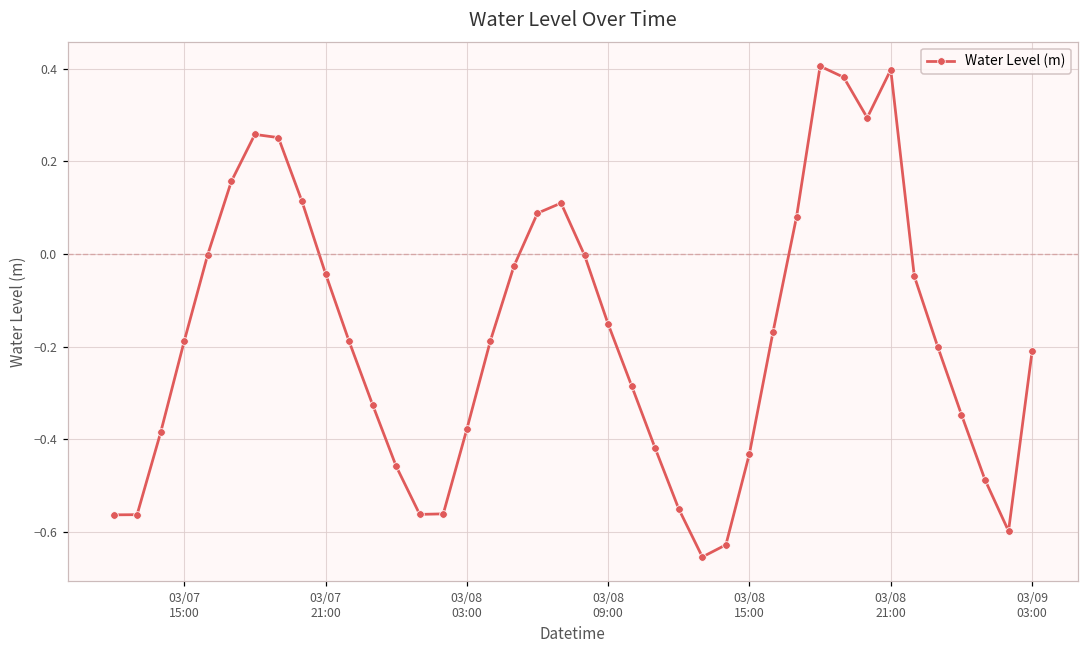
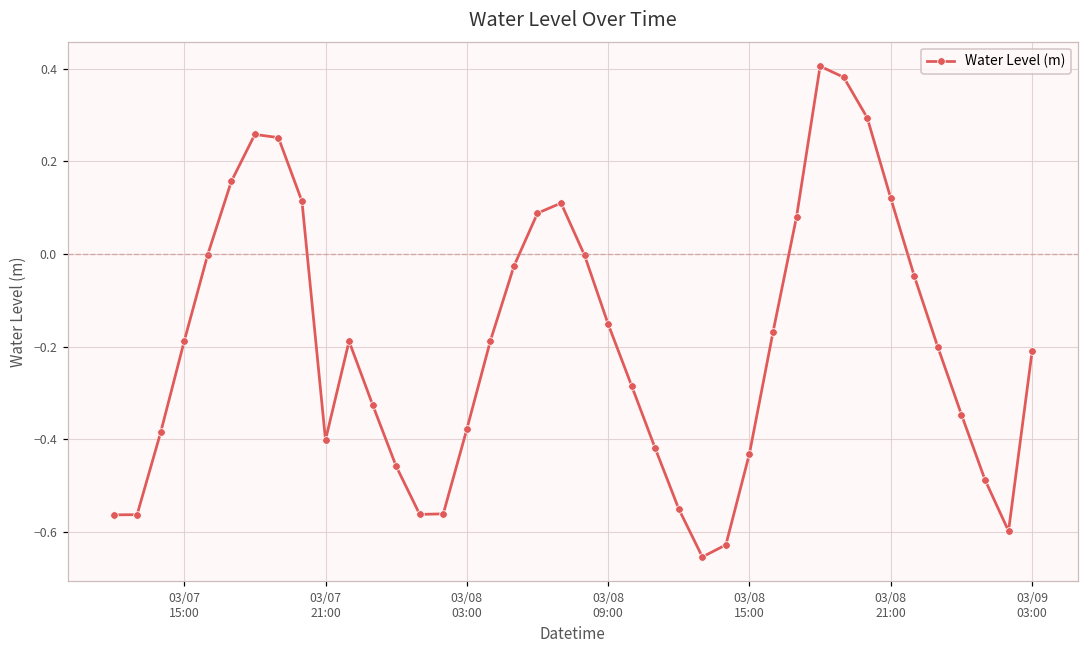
03/07 21:00: -0.04 -> -0.40
03/08 21:00: 0.40 -> 0.12
